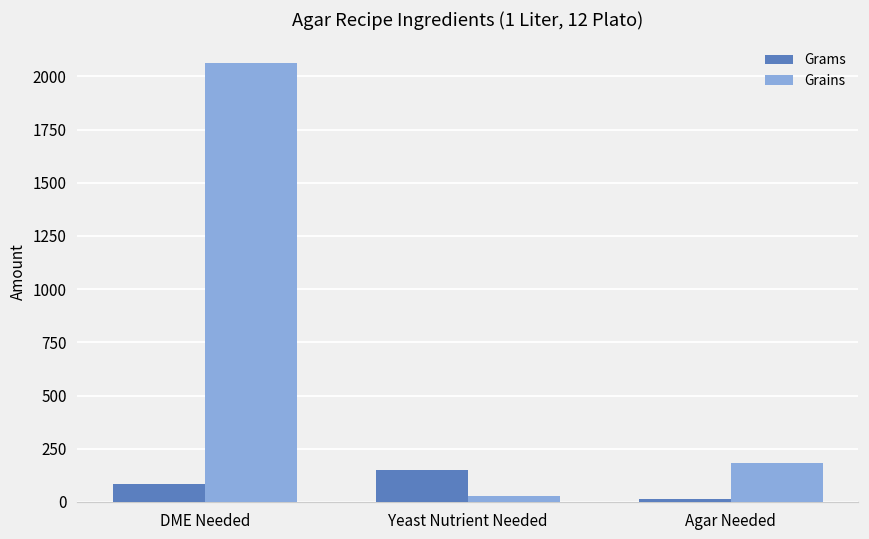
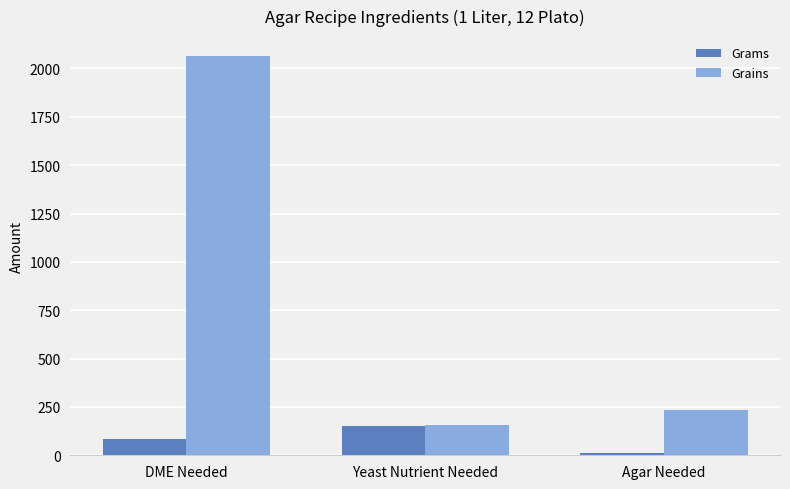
Grains, Yeast Nutrient Needed: 30 -> 150
Grains, Agar Needed: 190 -> 230
